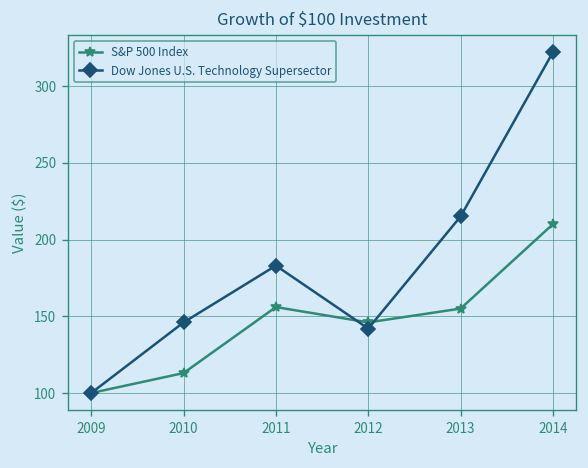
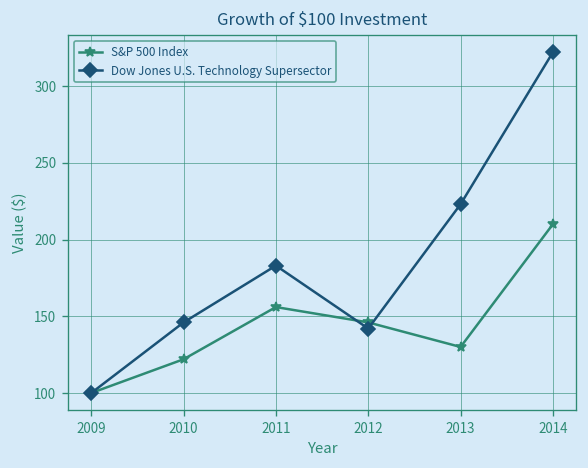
S&P 500 Index, 2010: 113 -> 122
S&P 500 Index, 2013: 155 -> 130
Dow Jones U.S. Technology Supersector, 2013: 215 -> 223
